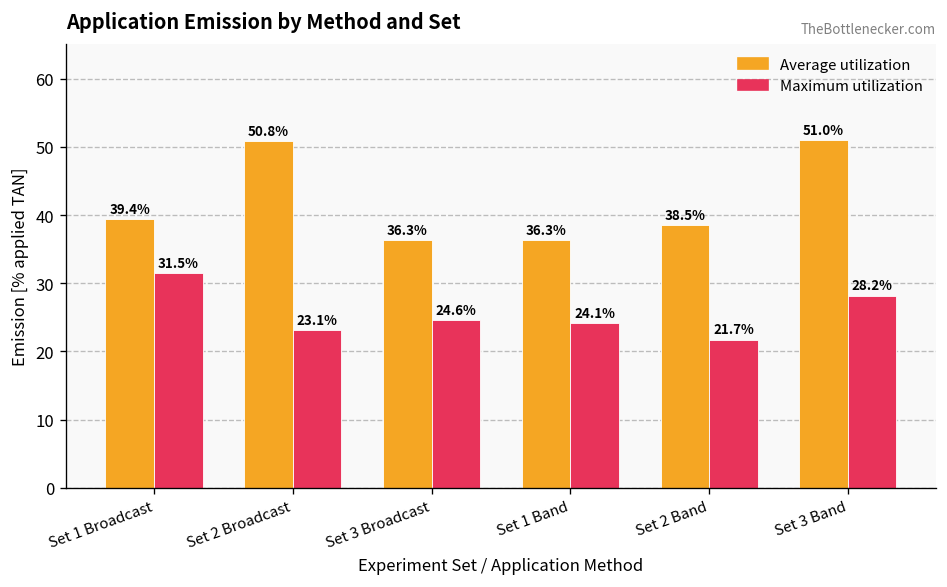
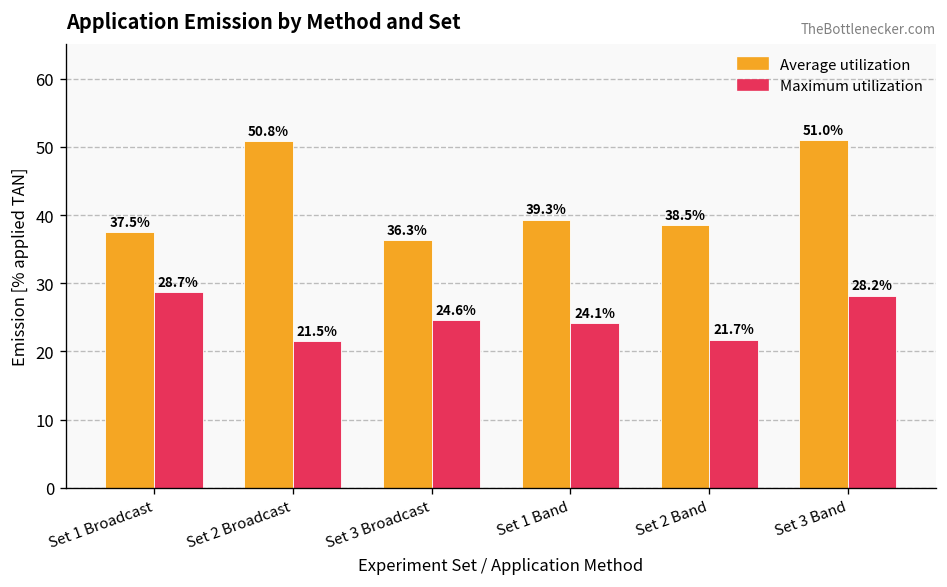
Average utilization, Set 1 Broadcast: 39.4% -> 37.5%
Maximum utilization, Set 1 Broadcast: 31.5% -> 28.7%
Maximum utilization, Set 2 Broadcast: 23.1% -> 21.5%
Average utilization, Set 1 Band: 36.3% -> 39.3%
